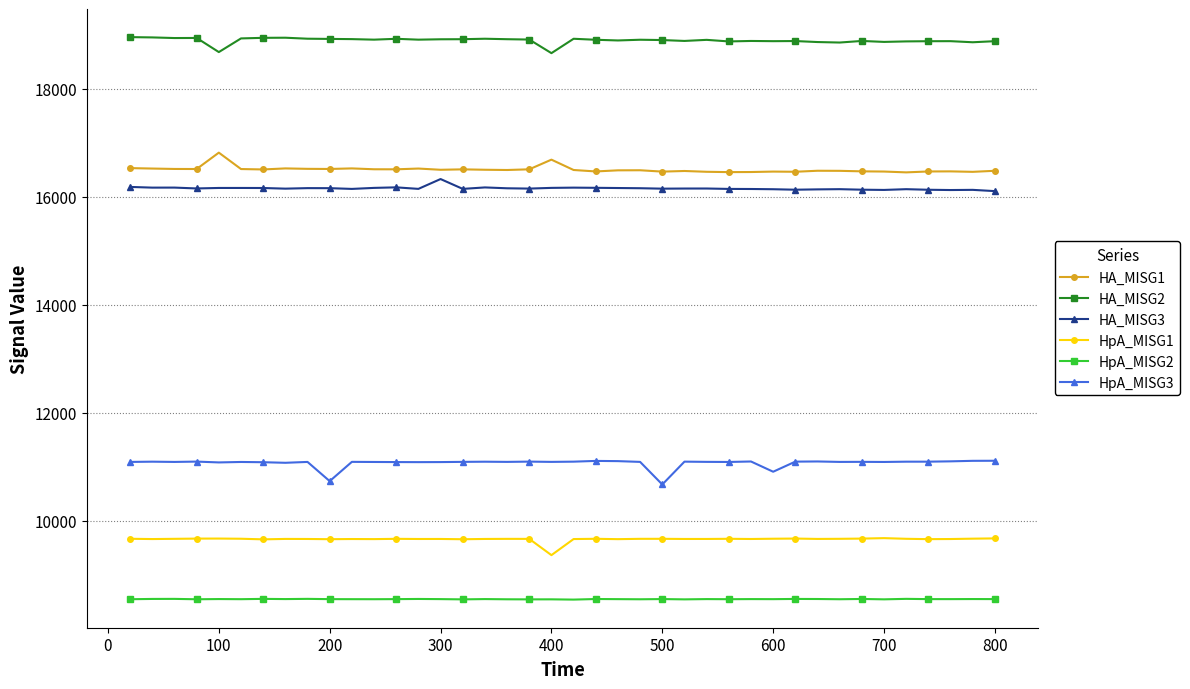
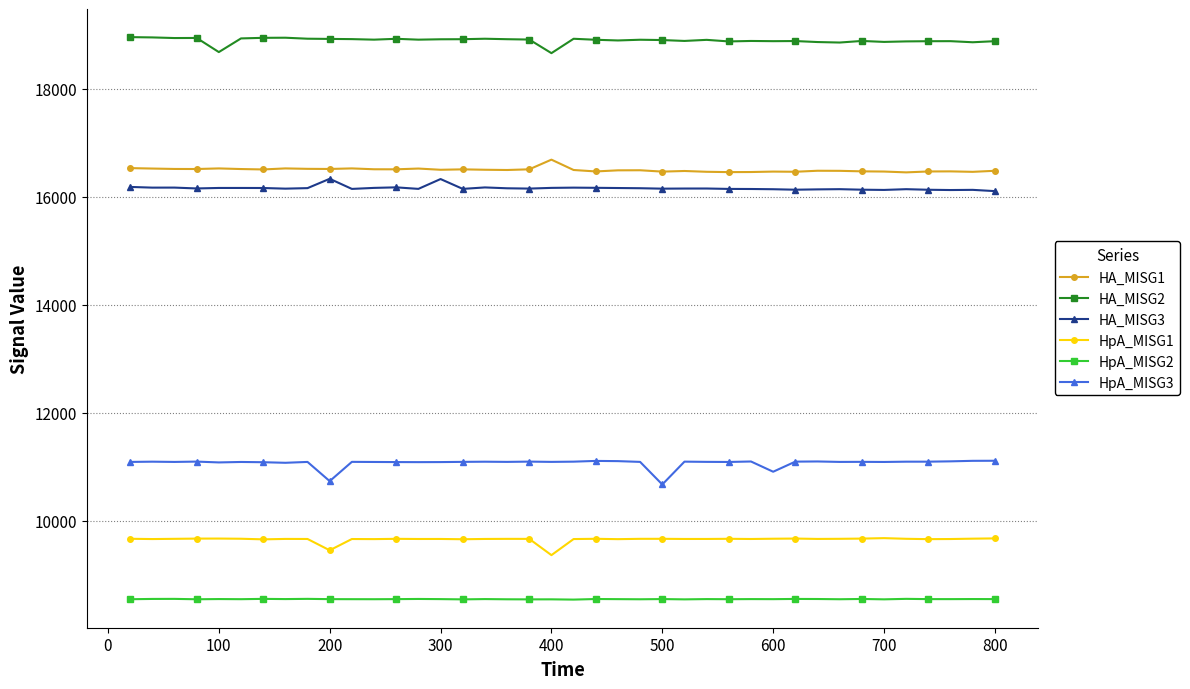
HA_MISG1, 100: 16800 -> 16500
HA_MISG3, 200: 16200 -> 16300
HpA_MISG1, 200: 9700 -> 9400
